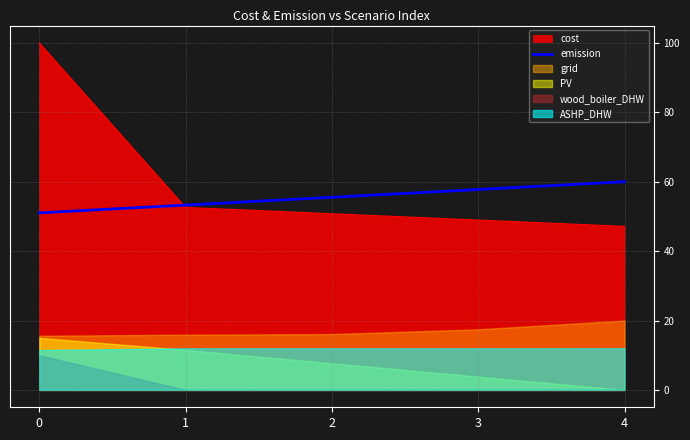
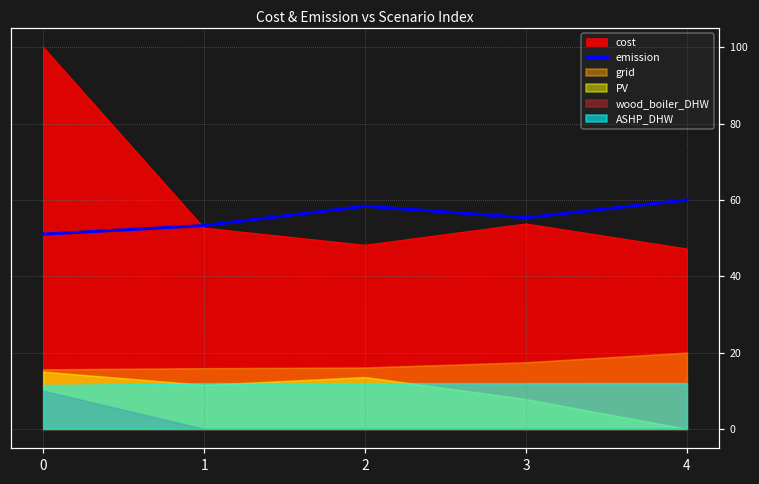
cost, 2: 51 -> 48
emission, 2: 56 -> 58
PV, 2: 8 -> 14
cost, 3: 49 -> 54
emission, 3: 58 -> 55
PV, 3: 4 -> 8
